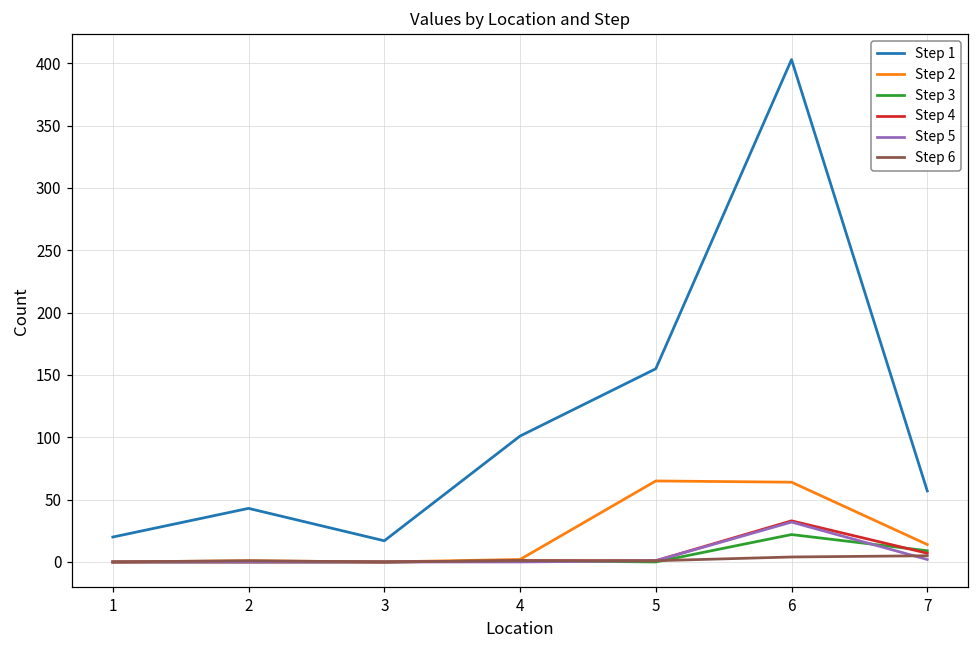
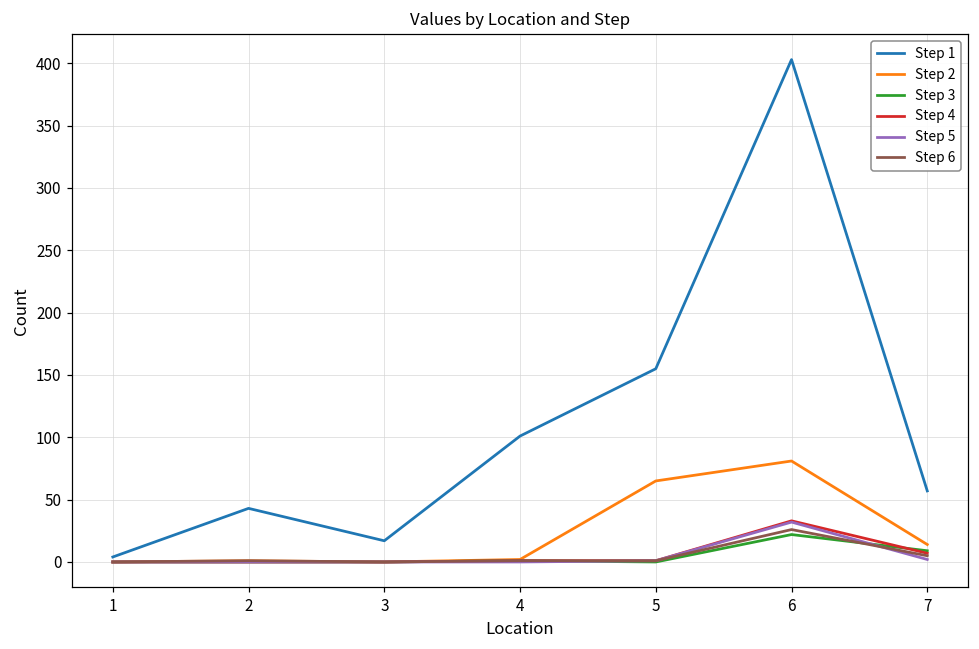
Step 1, 1: 20 -> 4
Step 2, 6: 64 -> 81
Step 6, 6: 4 -> 26
